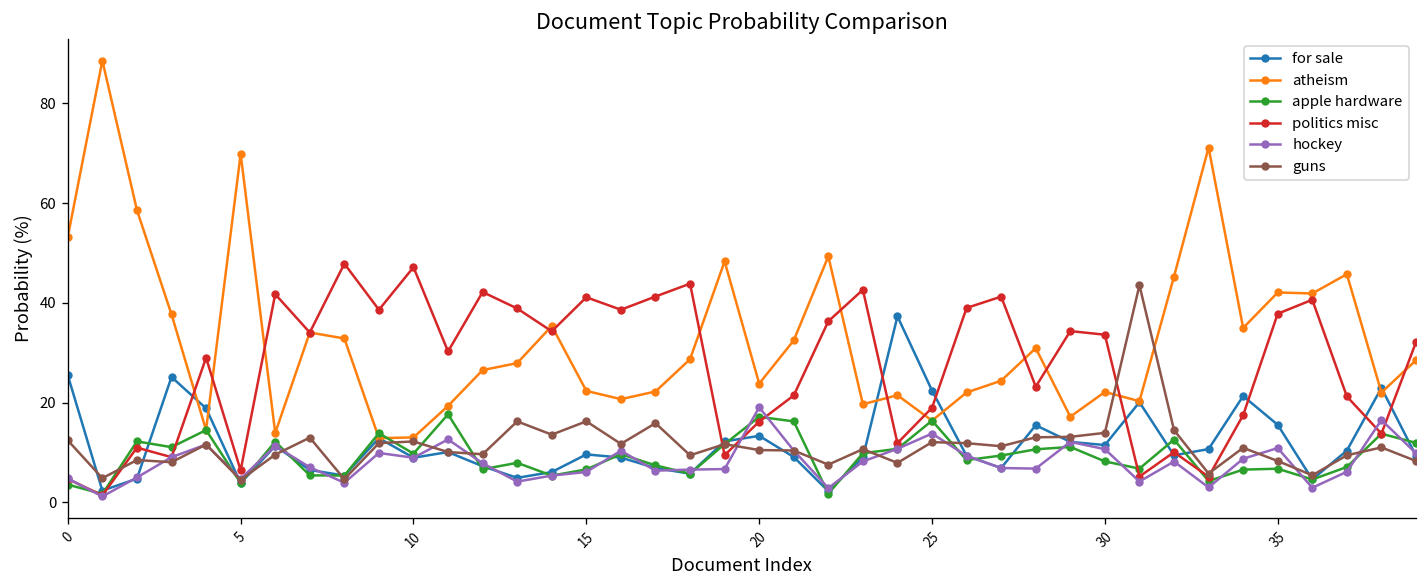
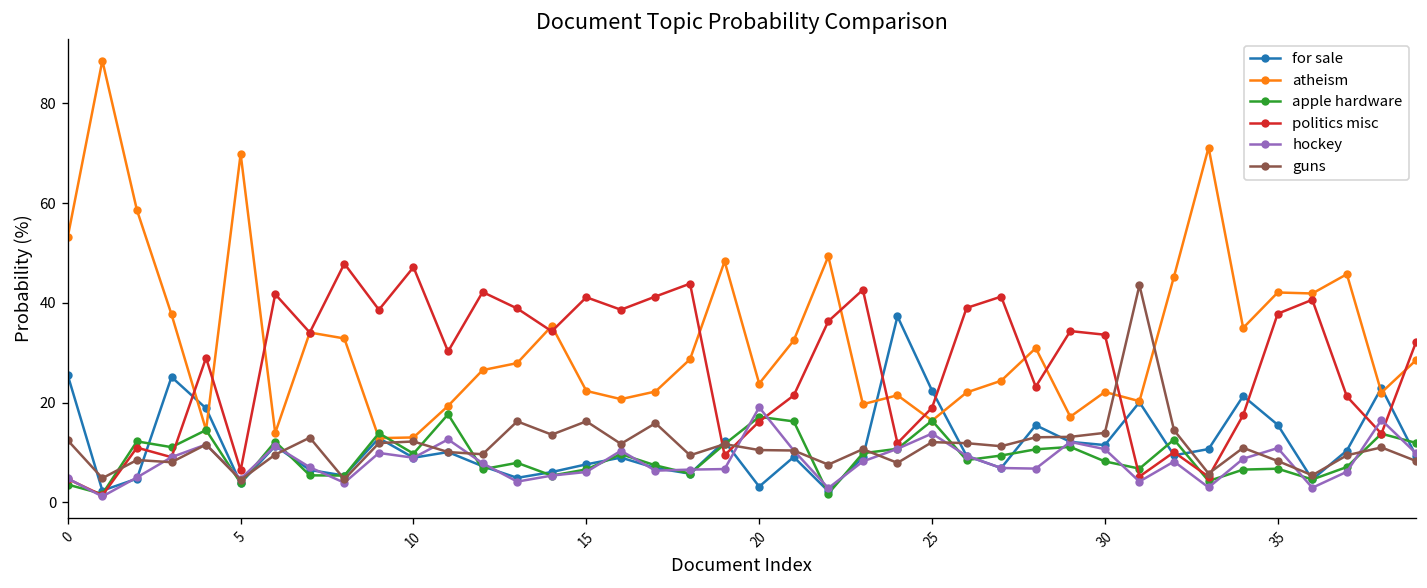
for sale, 15: 10 -> 8
for sale, 20: 13 -> 3
